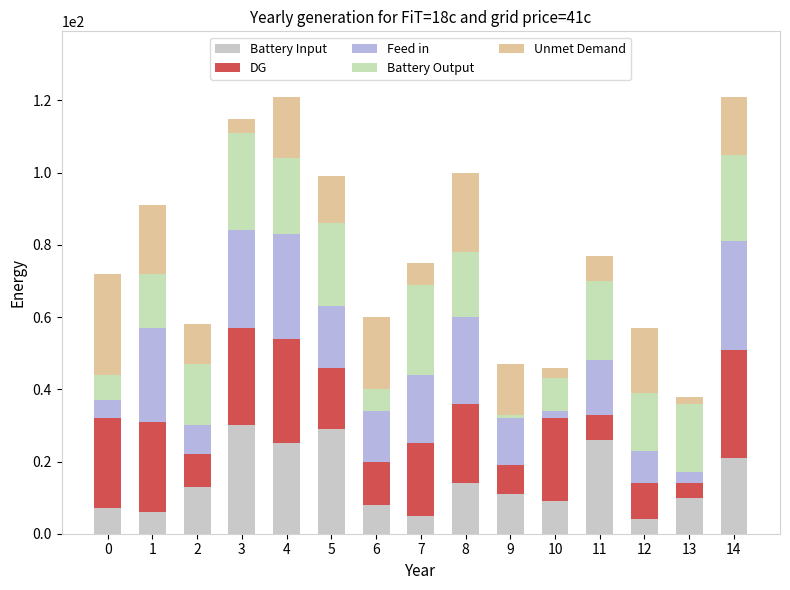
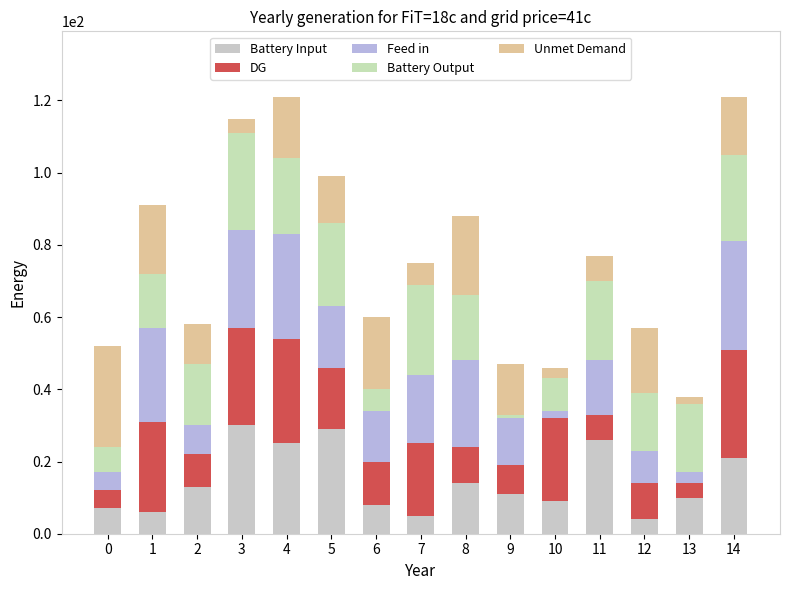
DG, 0: 25 -> 5
DG, 8: 22 -> 10
